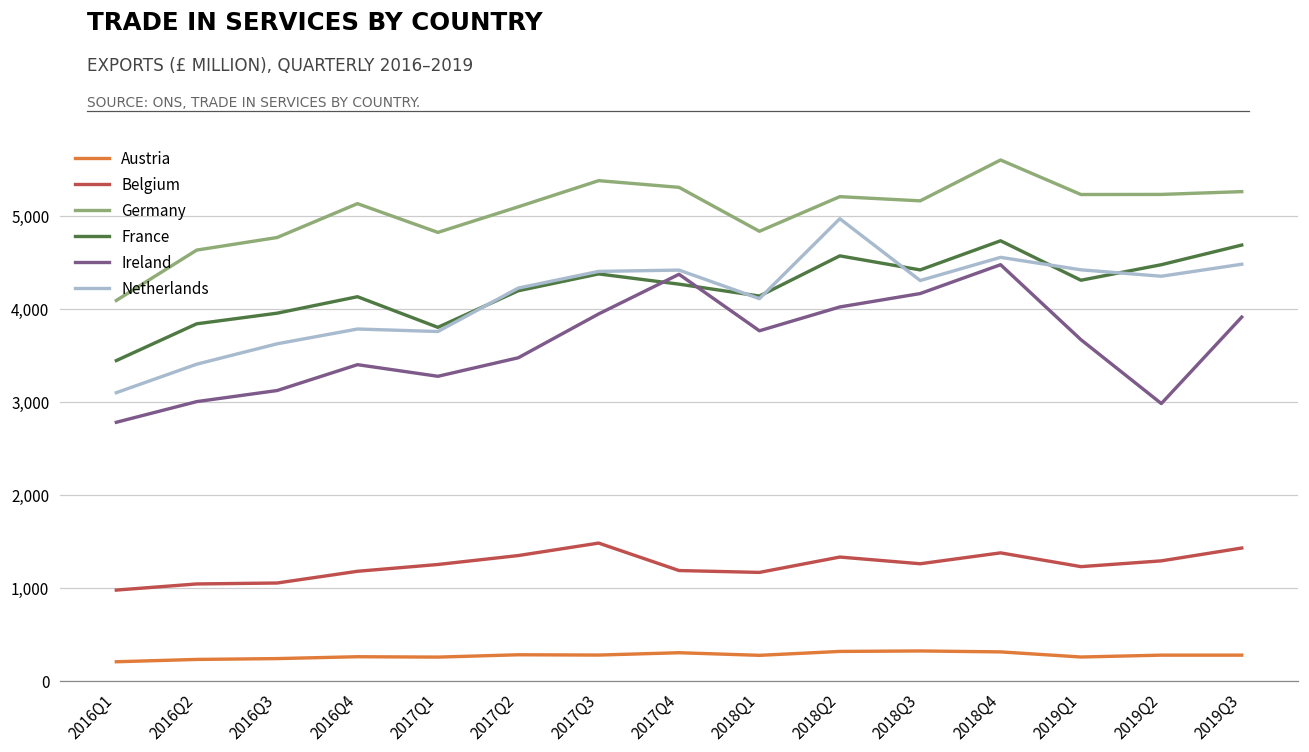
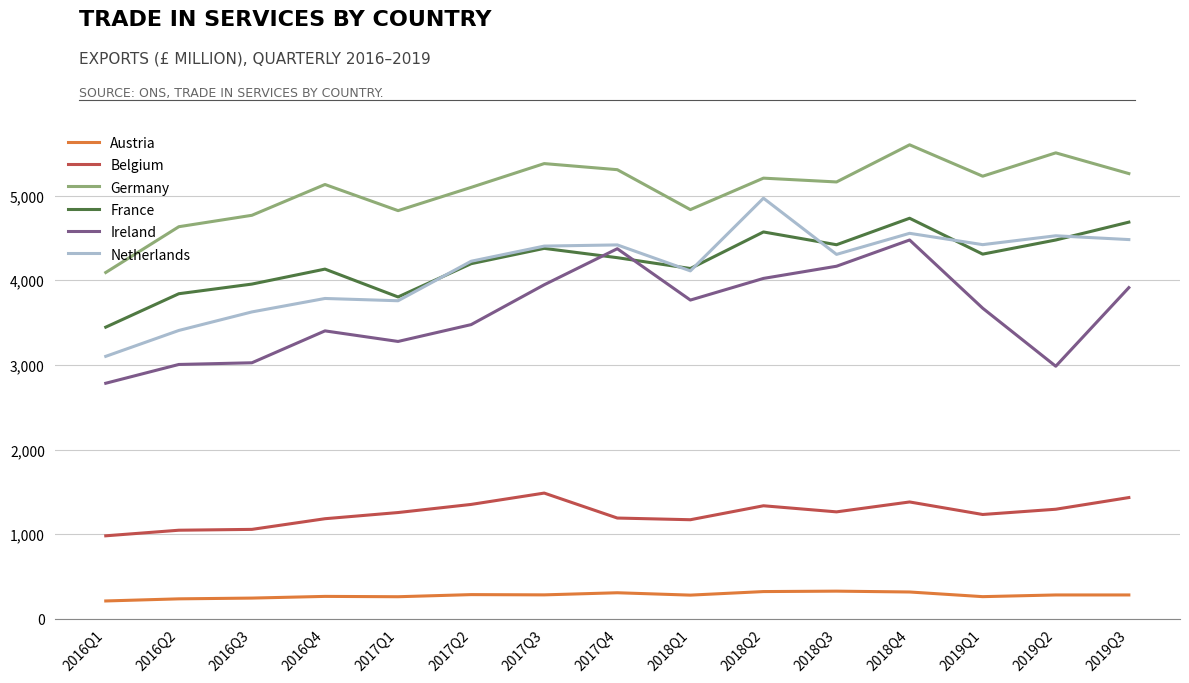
Ireland, 2016Q3: 3,100 -> 3,000
Germany, 2019Q2: 5,200 -> 5,500
Netherlands, 2019Q2: 4,400 -> 4,500
